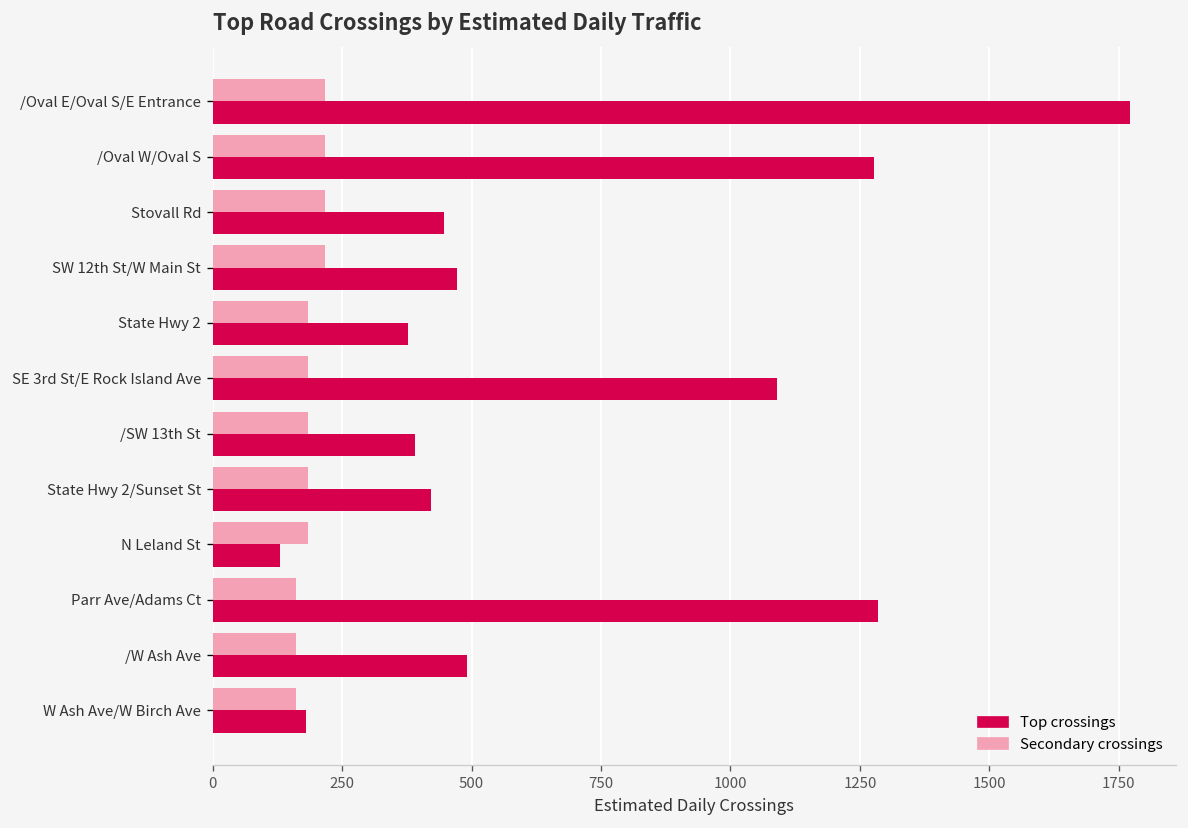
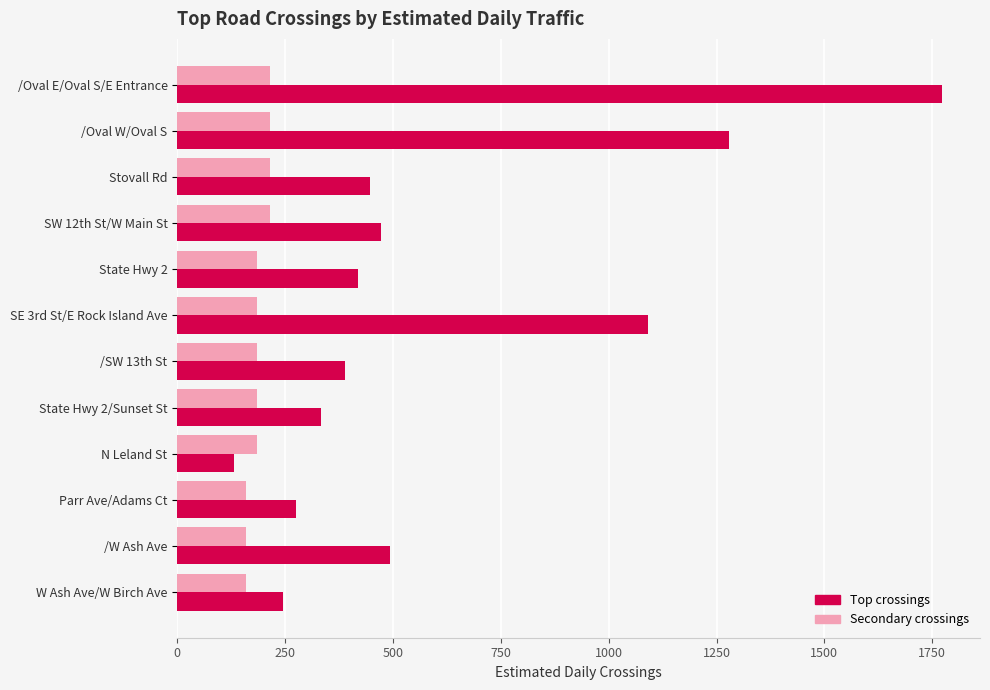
Top crossings, State Hwy 2: 380 -> 420
Top crossings, State Hwy 2/Sunset St: 420 -> 330
Top crossings, Parr Ave/Adams Ct: 1290 -> 280
Top crossings, W Ash Ave/W Birch Ave: 180 -> 250
